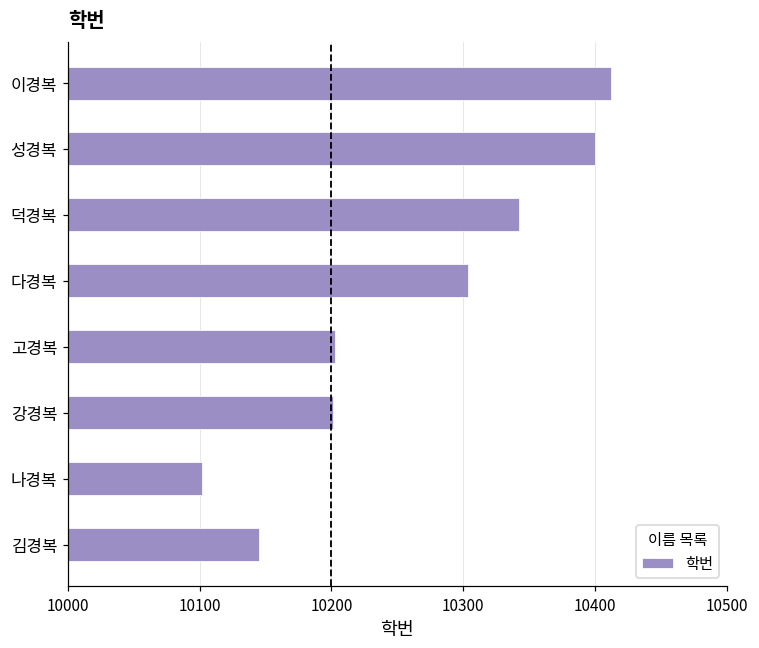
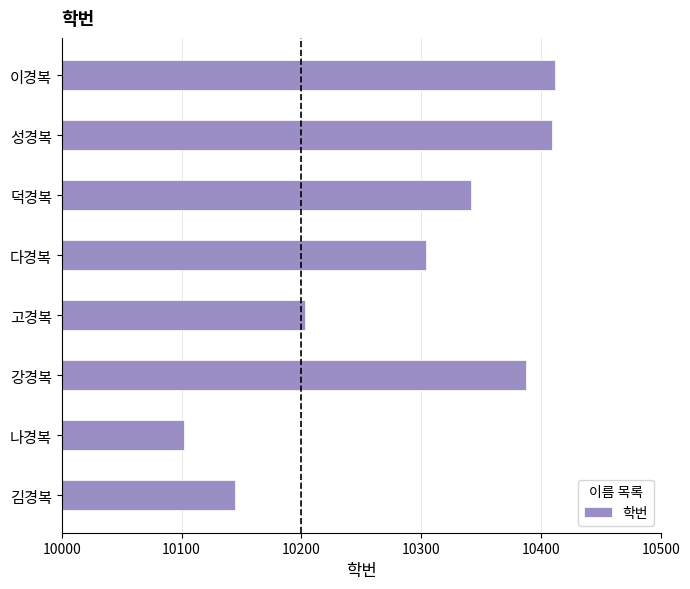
성경복: 10400 -> 10409
강경복: 10201 -> 10388
